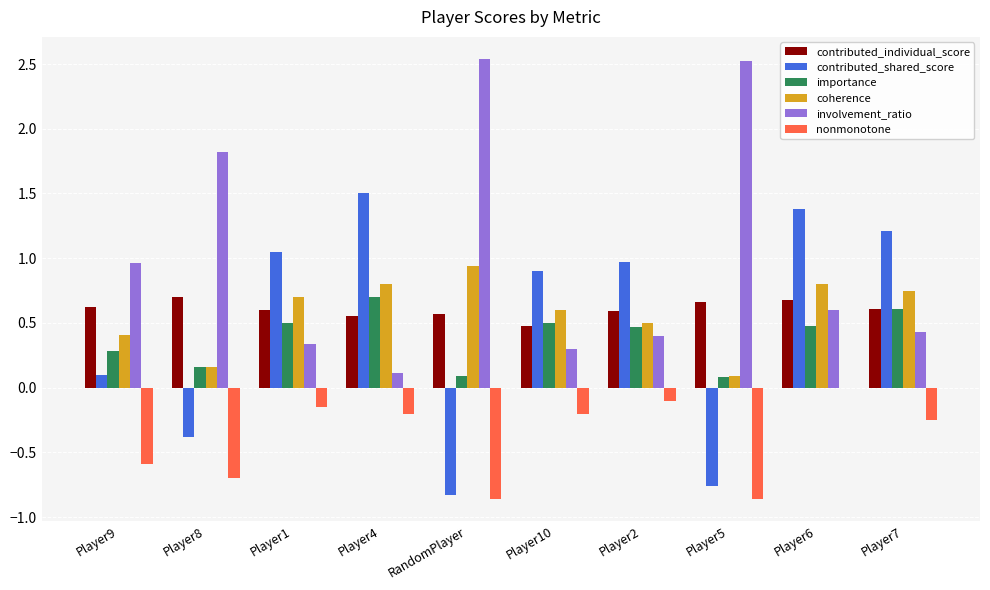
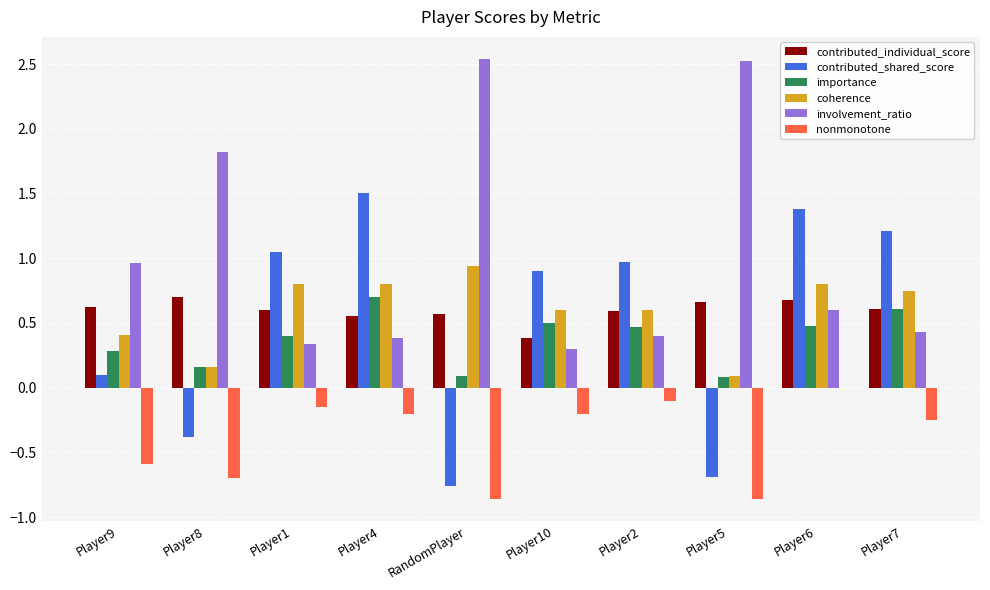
importance, Player1: 0.5 -> 0.4
coherence, Player1: 0.7 -> 0.8
involvement_ratio, Player4: 0.11 -> 0.38
contributed_shared_score, RandomPlayer: -0.83 -> -0.76
contributed_individual_score, Player10: 0.48 -> 0.38
coherence, Player2: 0.5 -> 0.6
contributed_shared_score, Player5: -0.76 -> -0.69
